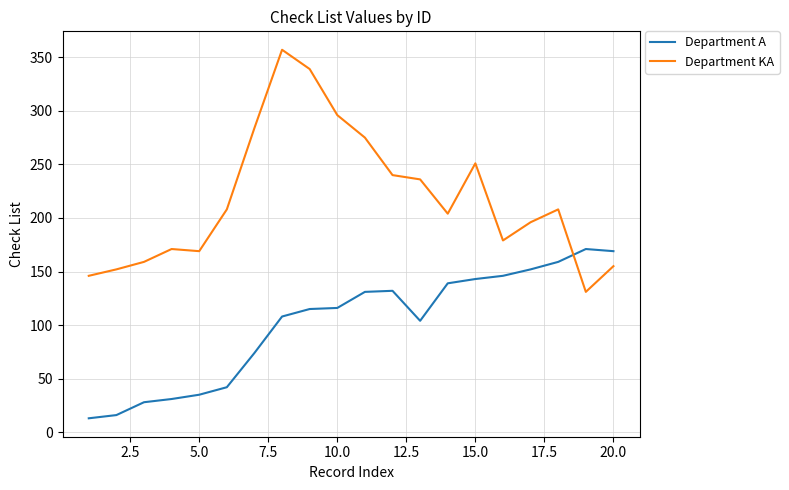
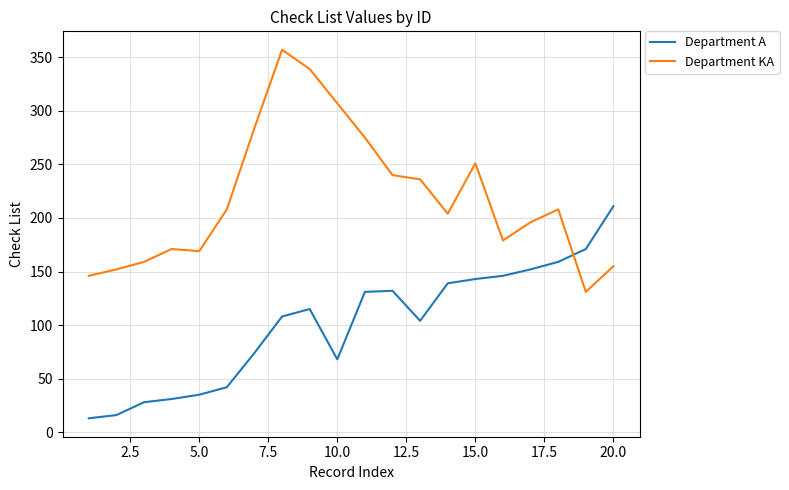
Department A, 10.0: 116 -> 68
Department KA, 10.0: 296 -> 307
Department A, 20.0: 169 -> 211
